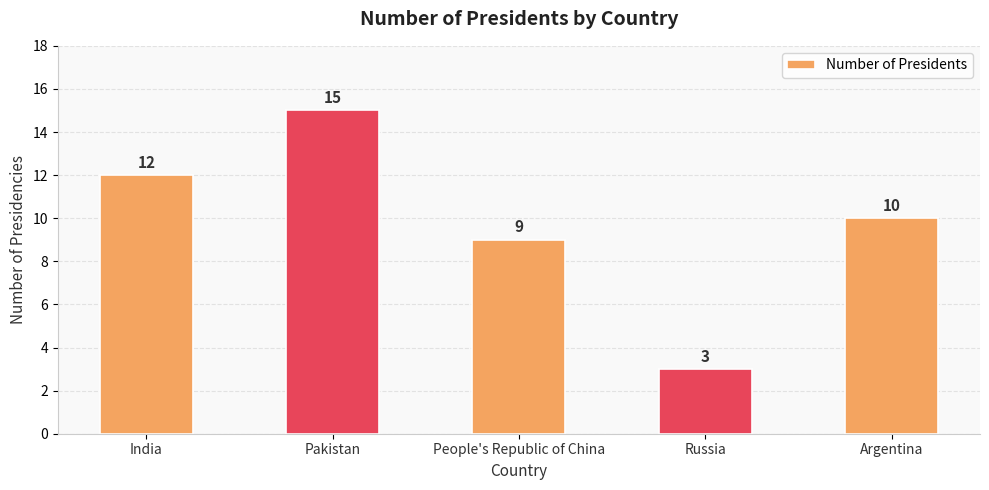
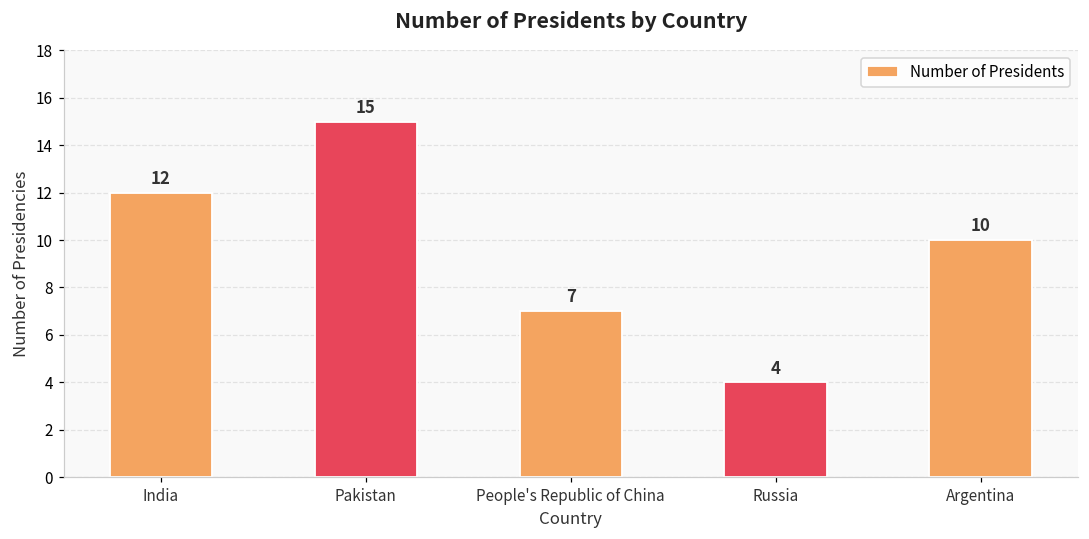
People's Republic of China: 9 -> 7
Russia: 3 -> 4
